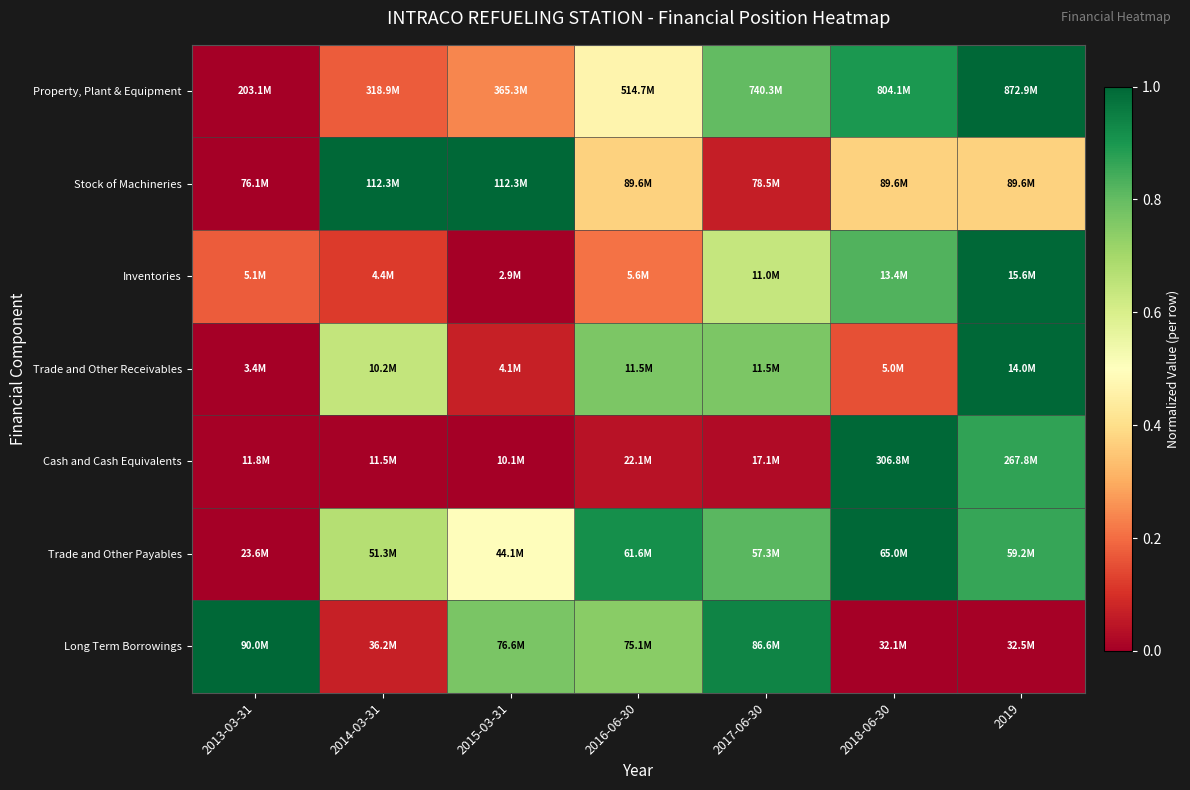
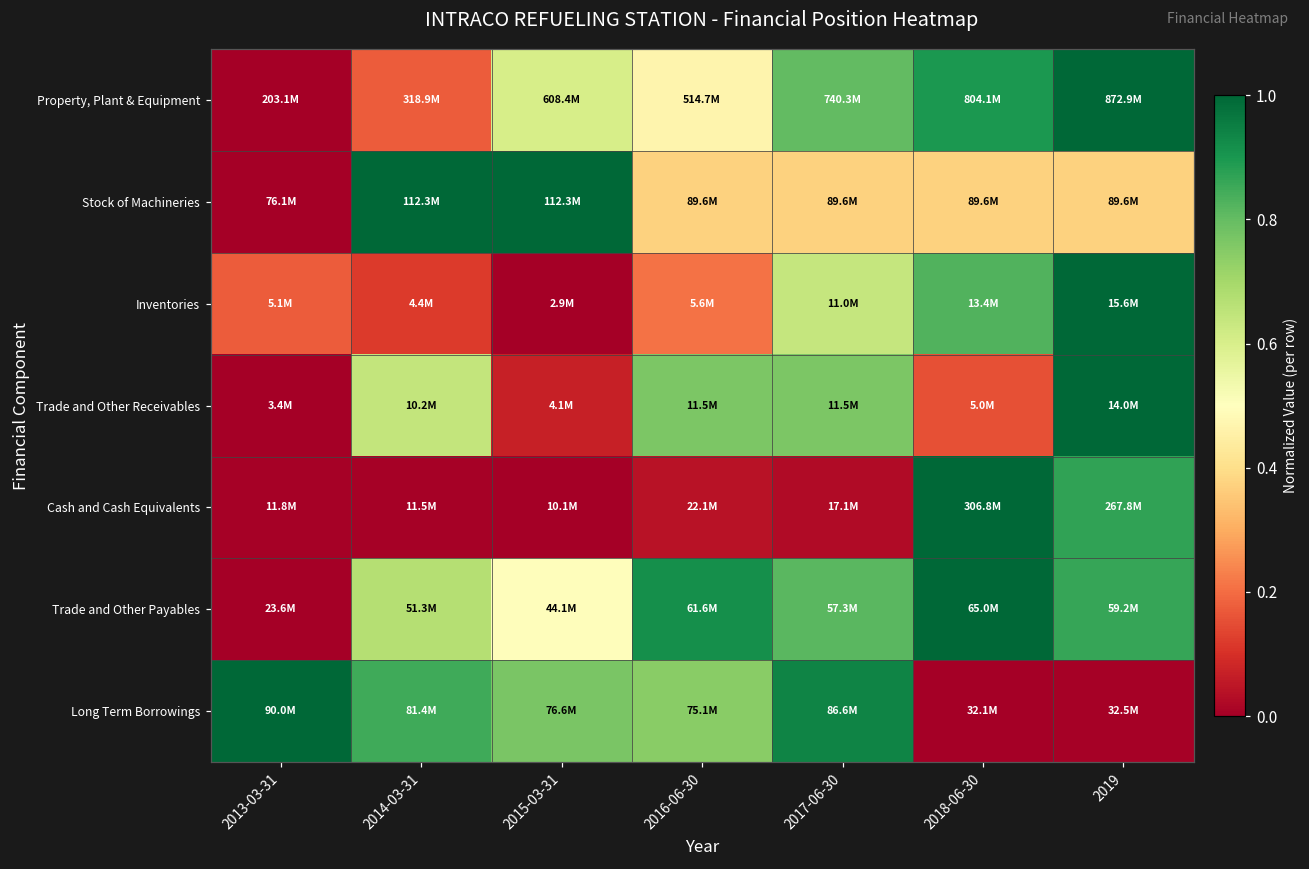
Property, Plant & Equipment, 2015-03-31: 365.3M -> 608.4M
Stock of Machineries, 2017-06-30: 78.5M -> 89.6M
Long Term Borrowings, 2014-03-31: 36.2M -> 81.4M
